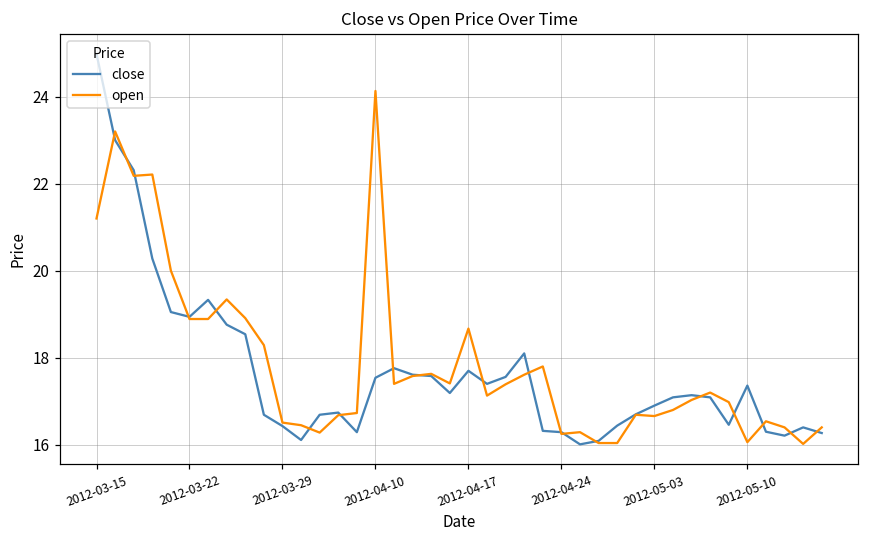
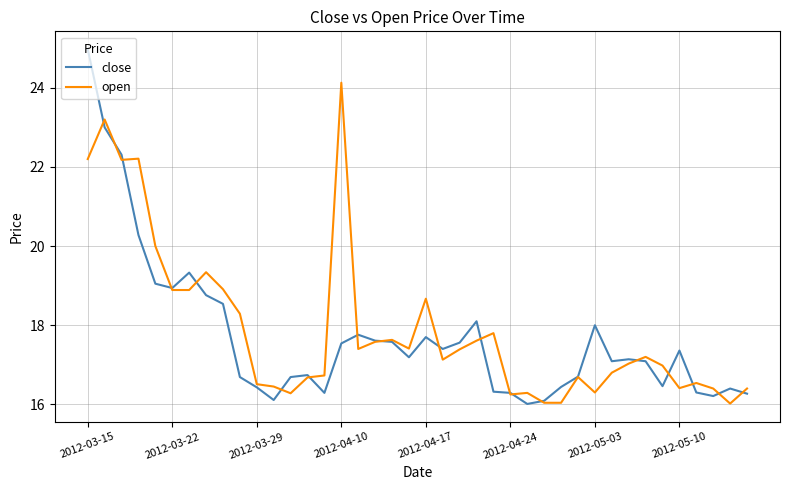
open, 2012-03-15: 21.2 -> 22.2
close, 2012-05-03: 16.9 -> 18.0
open, 2012-05-03: 16.7 -> 16.3
open, 2012-05-10: 16.1 -> 16.4
